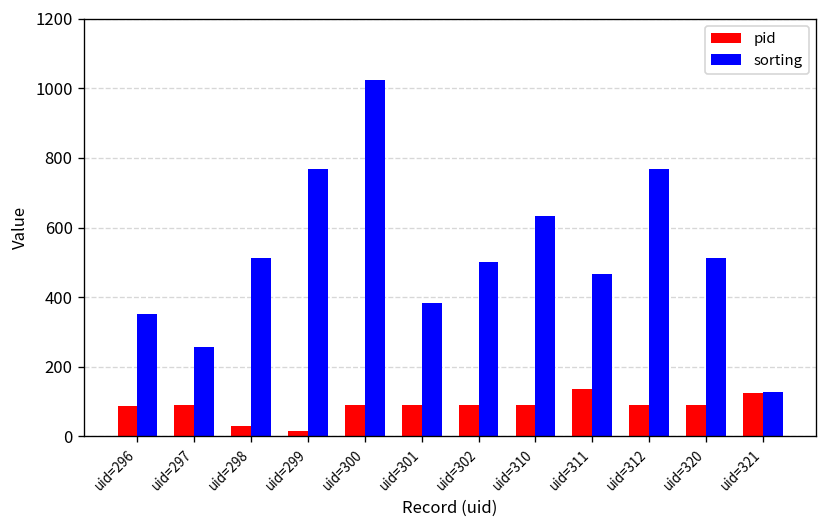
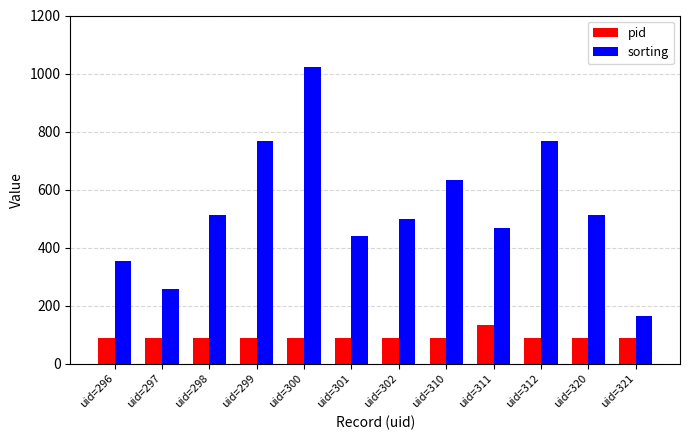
pid, uid=298: 30 -> 90
pid, uid=299: 20 -> 90
sorting, uid=301: 380 -> 440
pid, uid=321: 130 -> 90
sorting, uid=321: 130 -> 160
